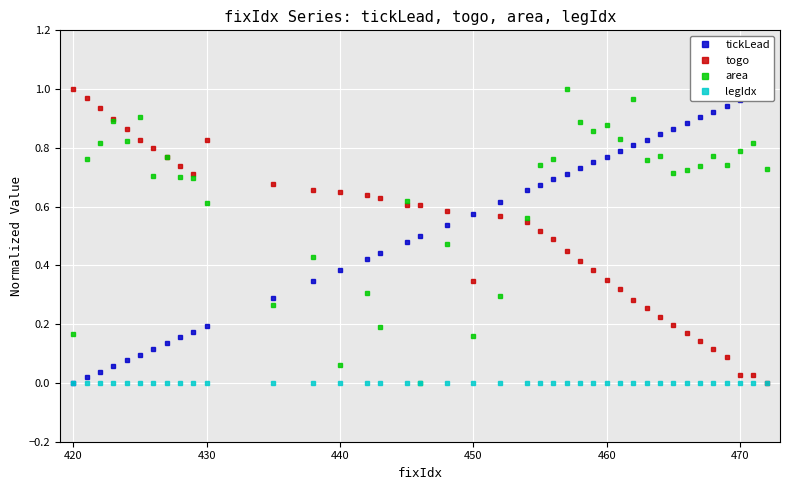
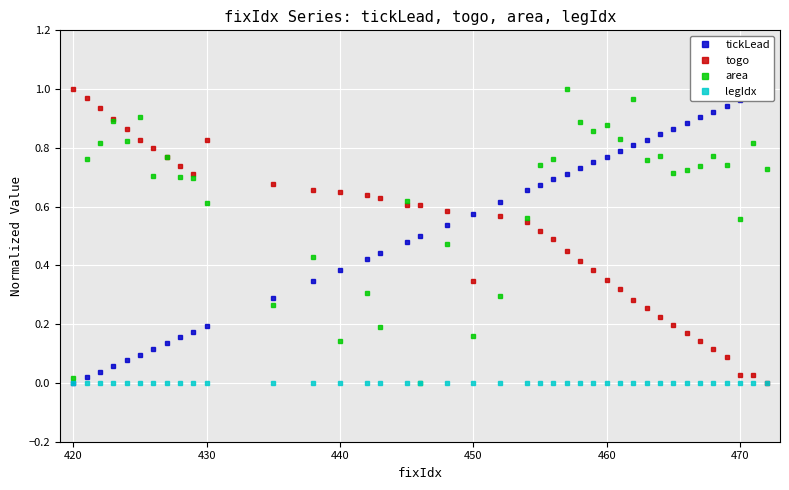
area, 420: 0.17 -> 0.02
area, 440: 0.06 -> 0.14
area, 470: 0.79 -> 0.56
